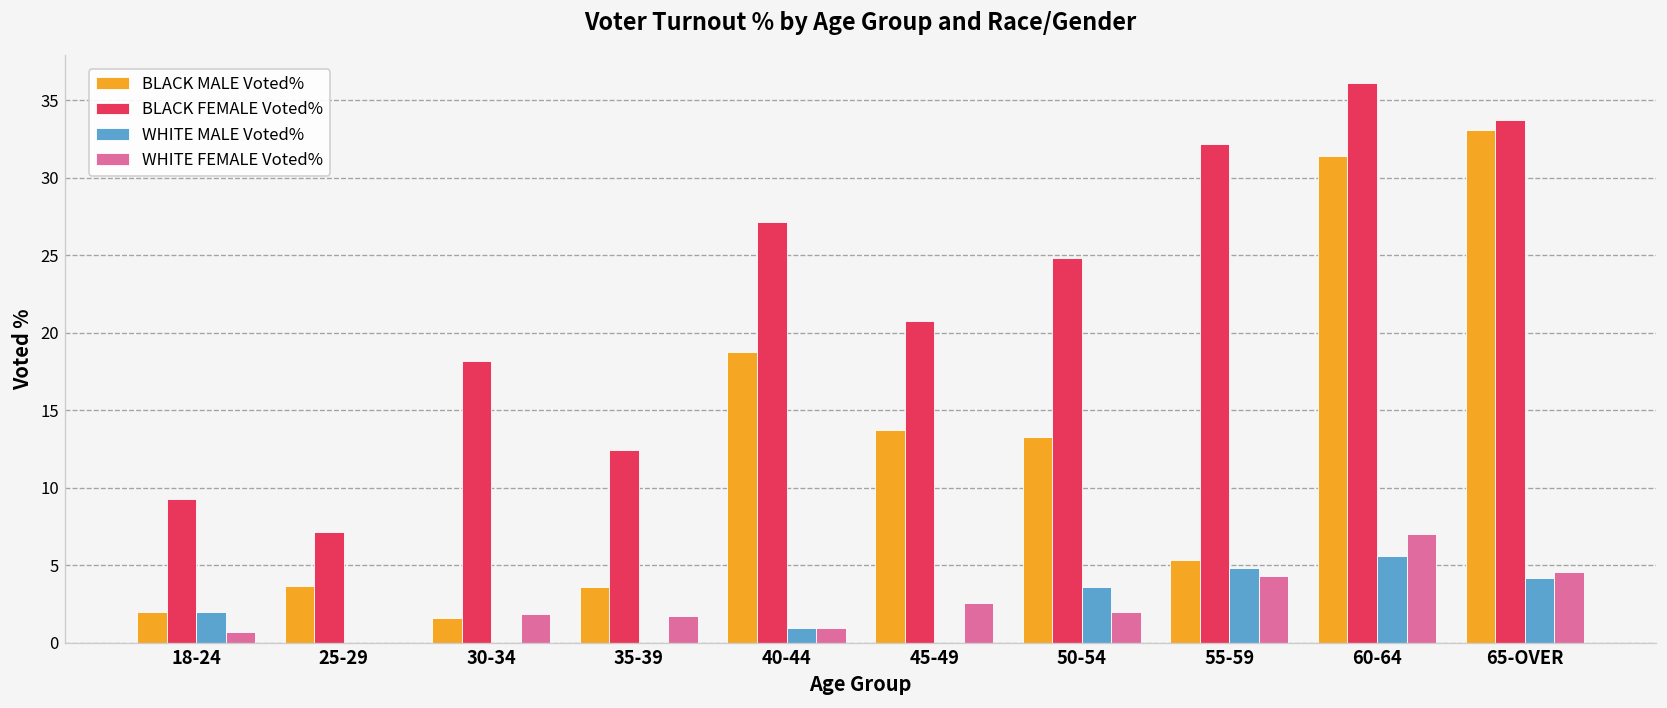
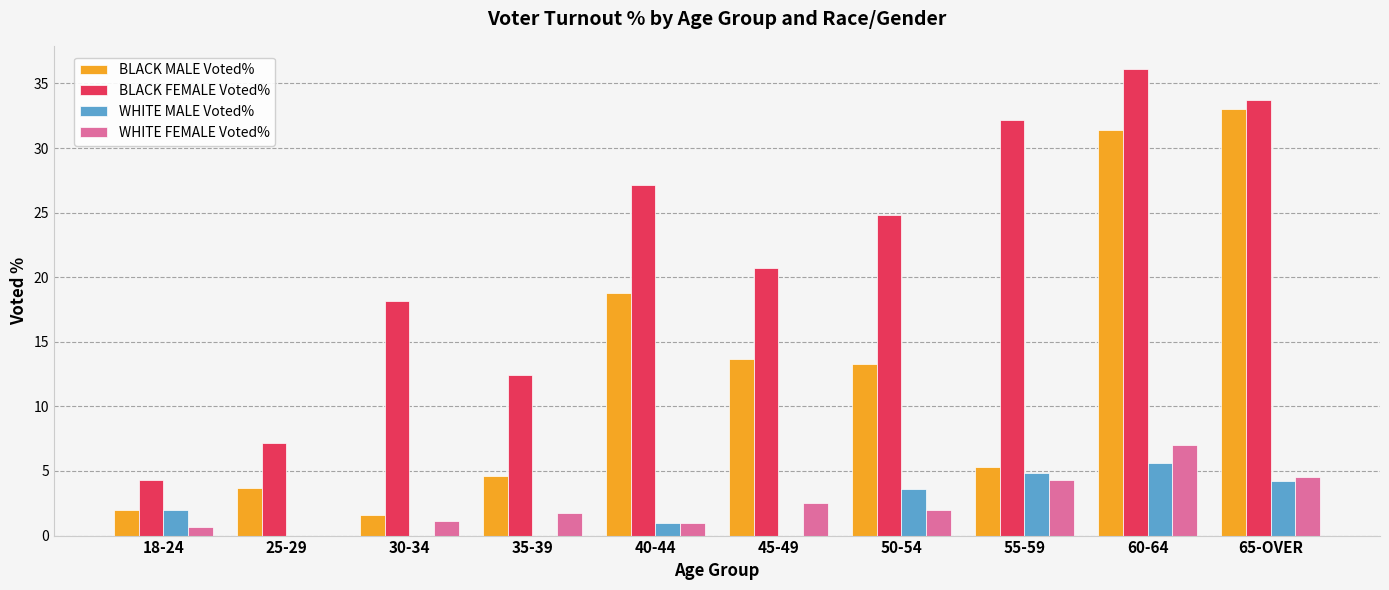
BLACK FEMALE Voted%, 18-24: 9.3 -> 4.3
WHITE FEMALE Voted%, 30-34: 1.9 -> 1.1
BLACK MALE Voted%, 35-39: 3.6 -> 4.6
